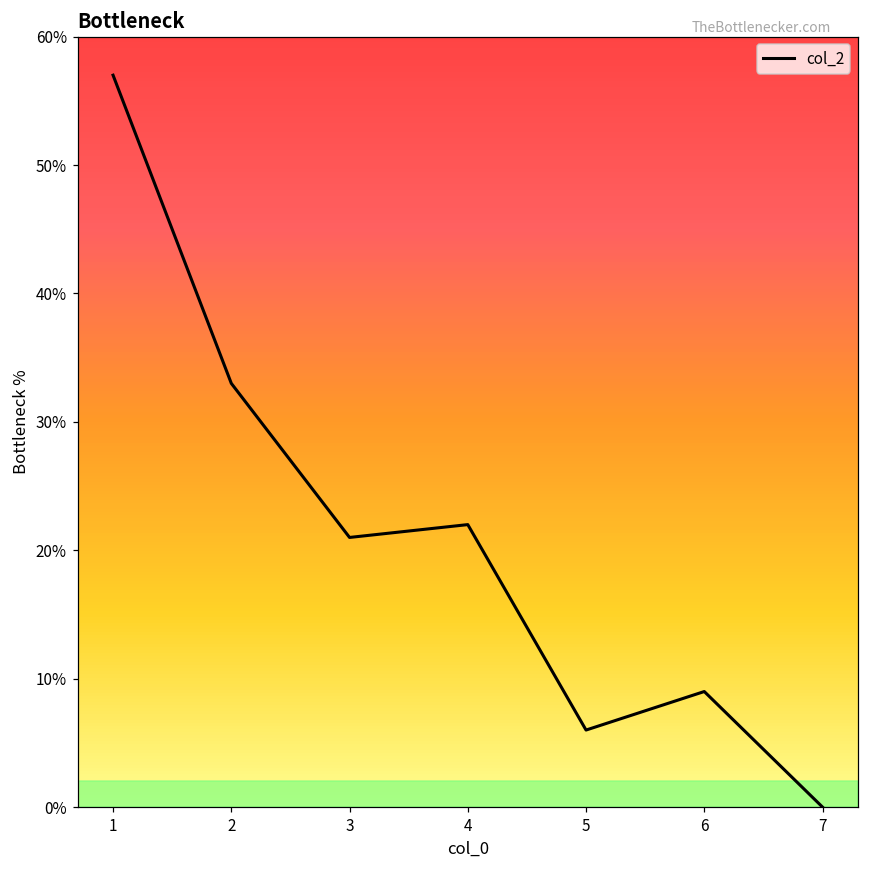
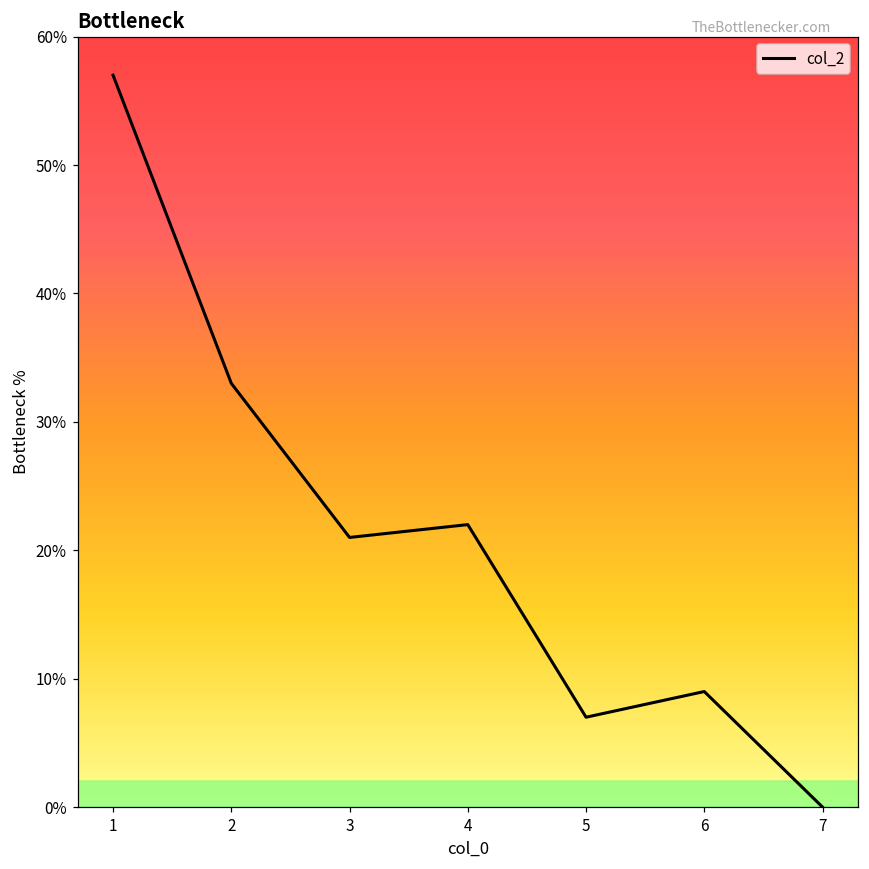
5: 6% -> 7%
